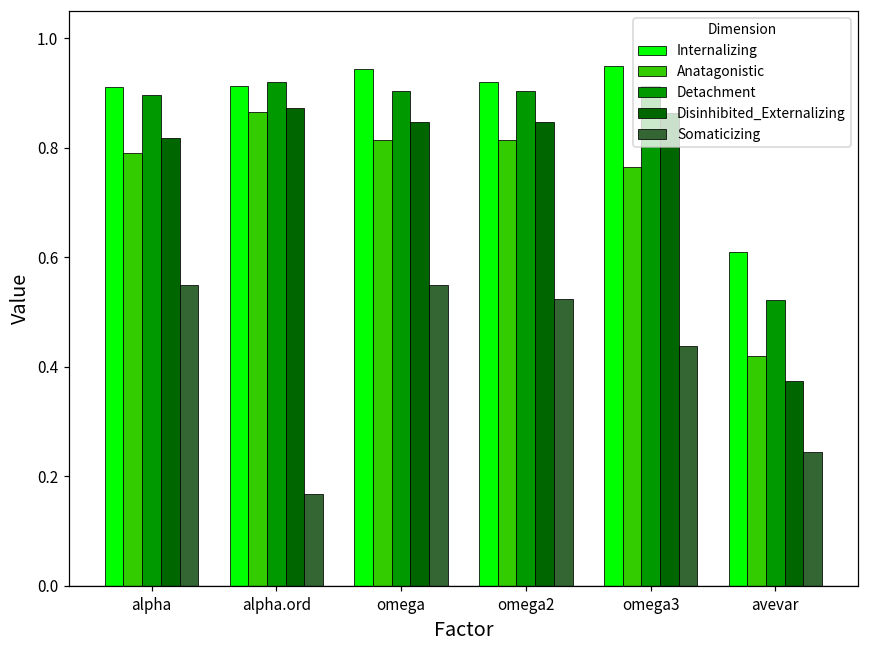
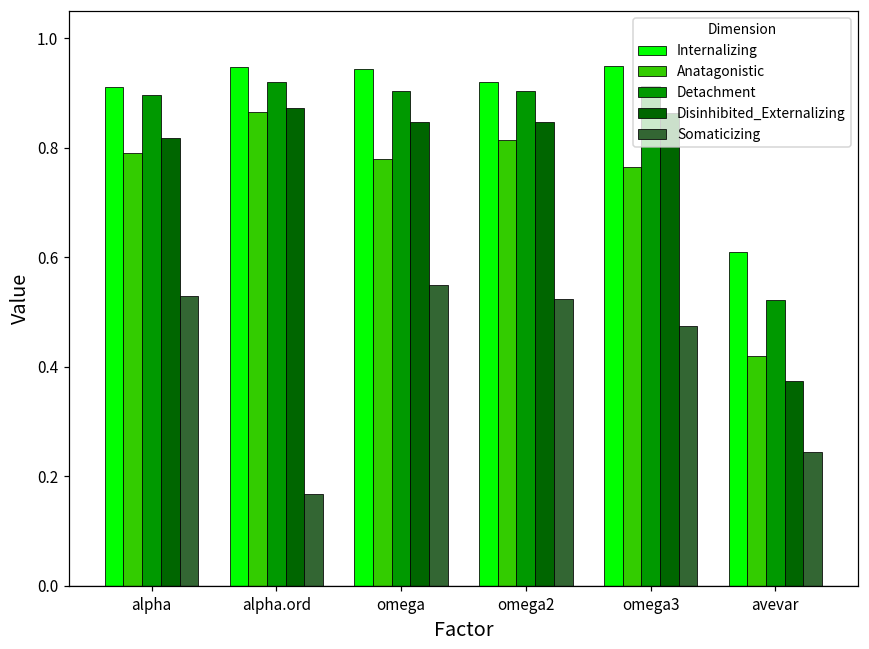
Somaticizing, alpha: 0.55 -> 0.53
Internalizing, alpha.ord: 0.91 -> 0.95
Anatagonistic, omega: 0.81 -> 0.78
Somaticizing, omega3: 0.44 -> 0.48
